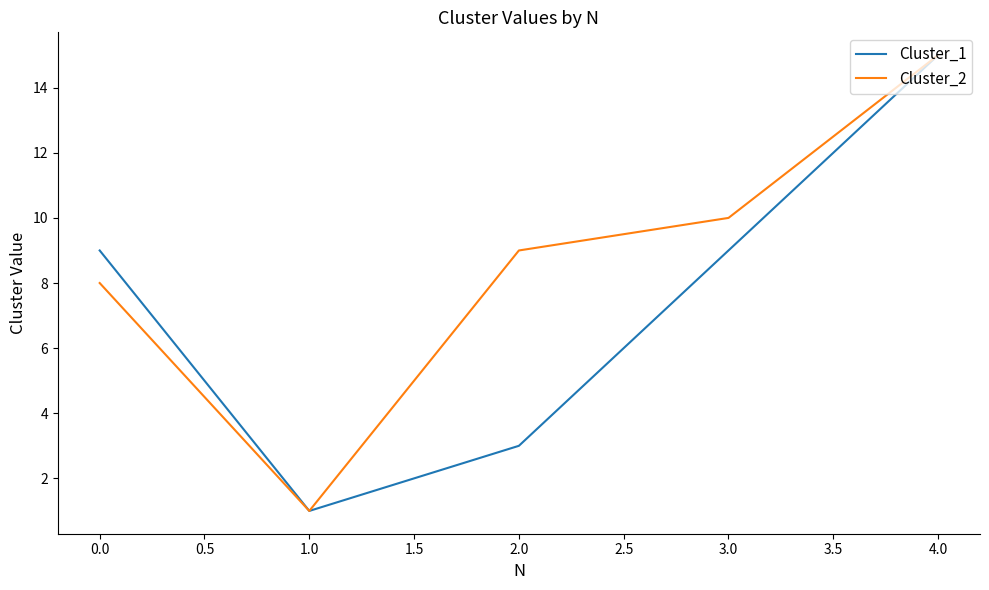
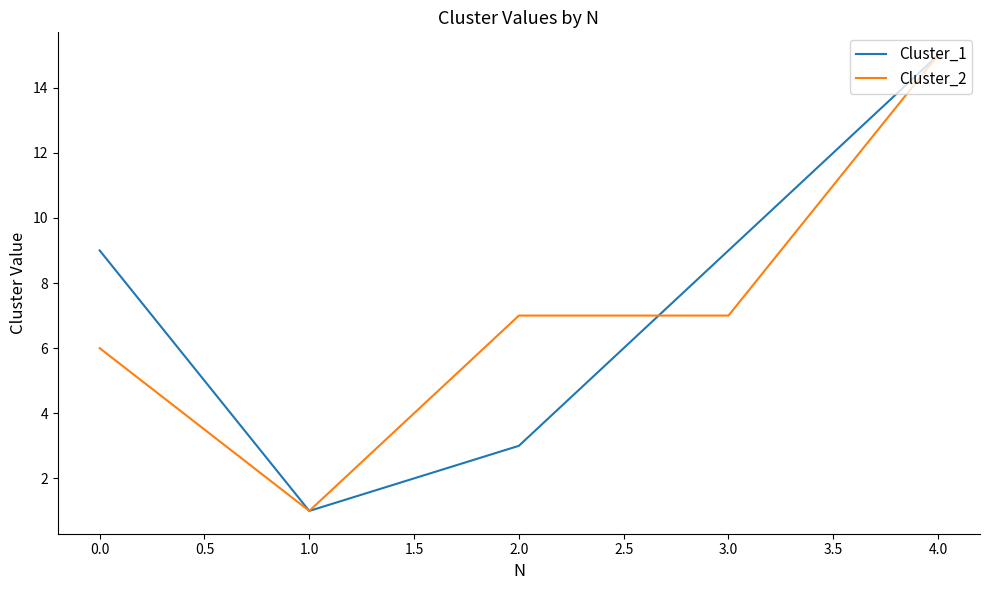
Cluster_2, 0.0: 8 -> 6
Cluster_2, 2.0: 9 -> 7
Cluster_2, 3.0: 10 -> 7
